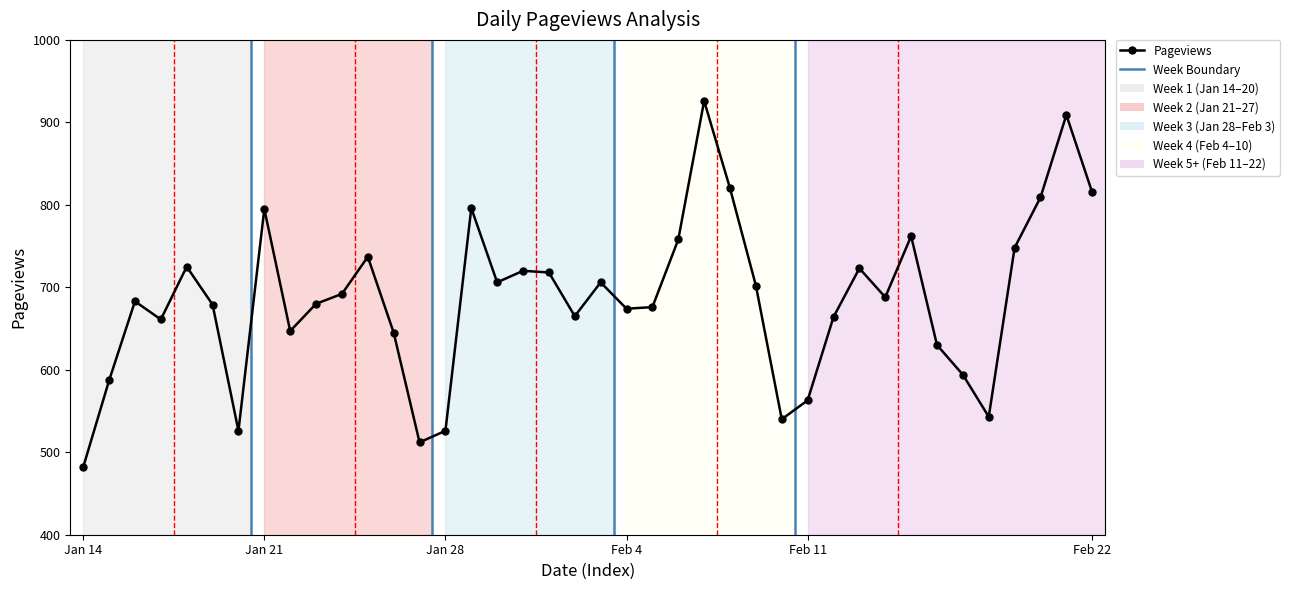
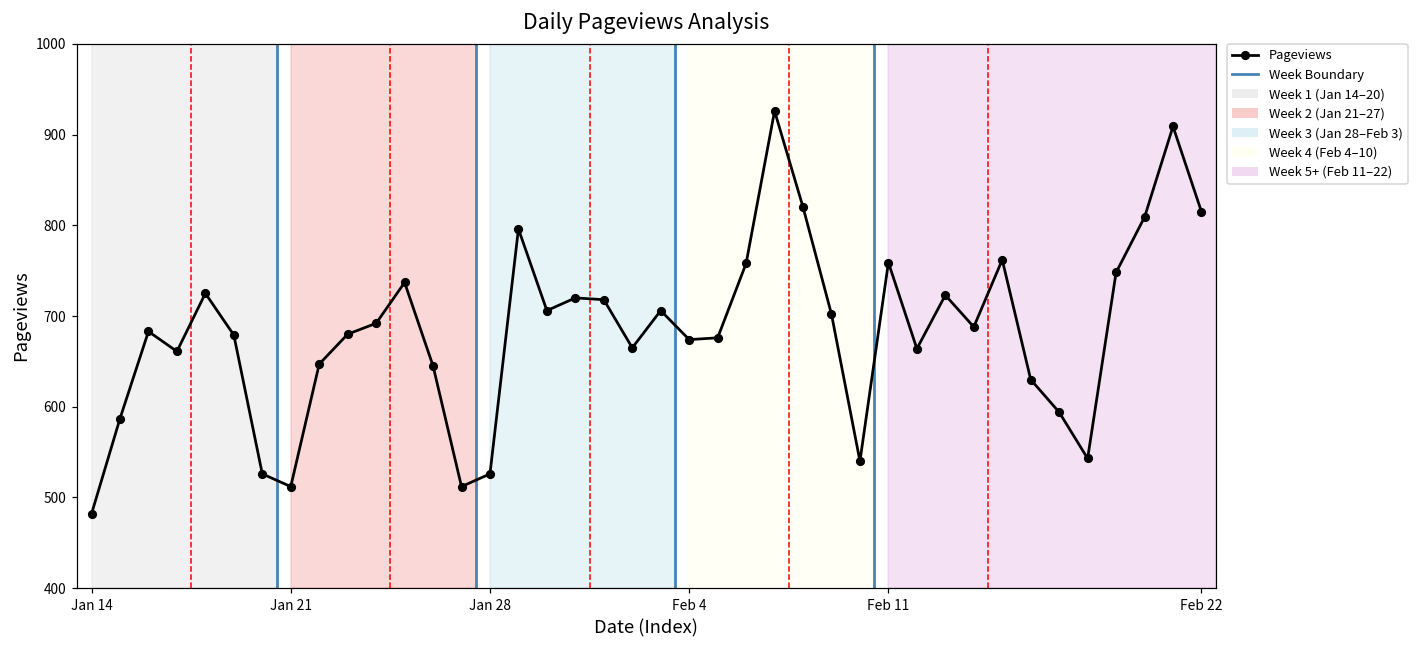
Jan 21: 800 -> 510
Feb 11: 560 -> 760
